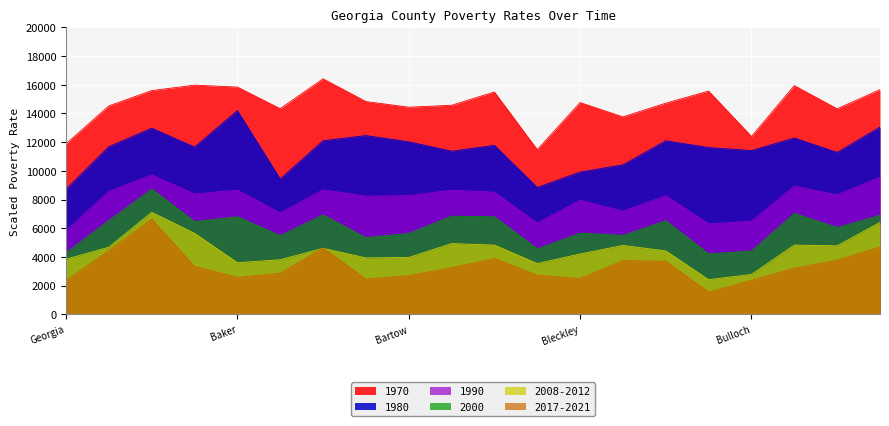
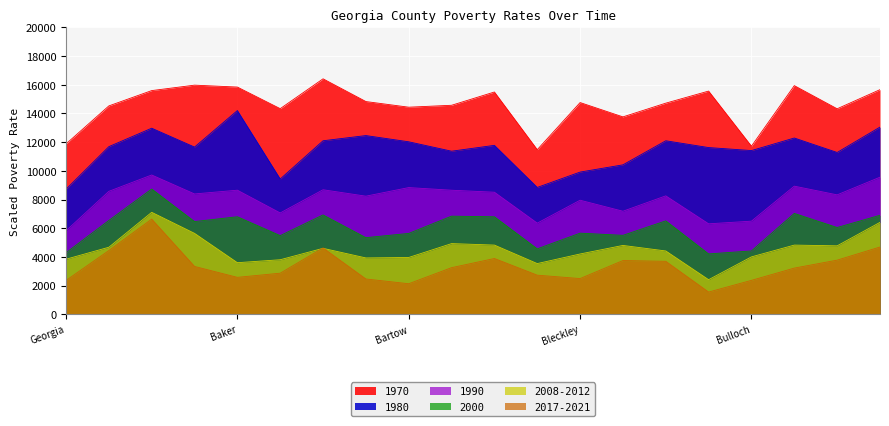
1990, Bartow: 8300 -> 8800
2017-2021, Bartow: 2700 -> 2100
1970, Bulloch: 12400 -> 11700
2008-2012, Bulloch: 2800 -> 4000
